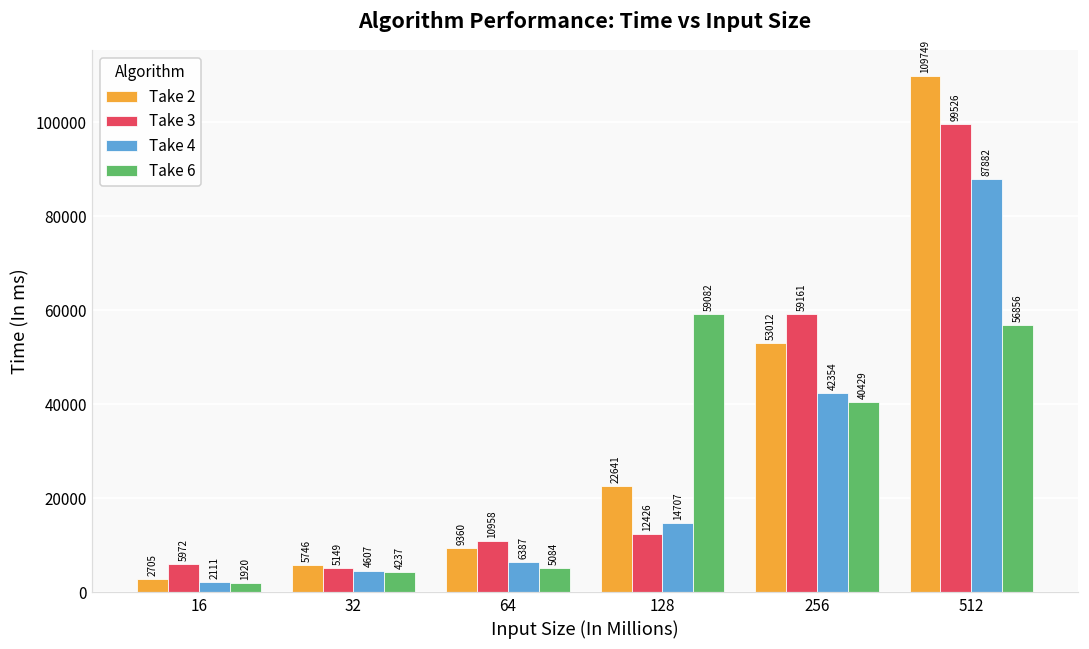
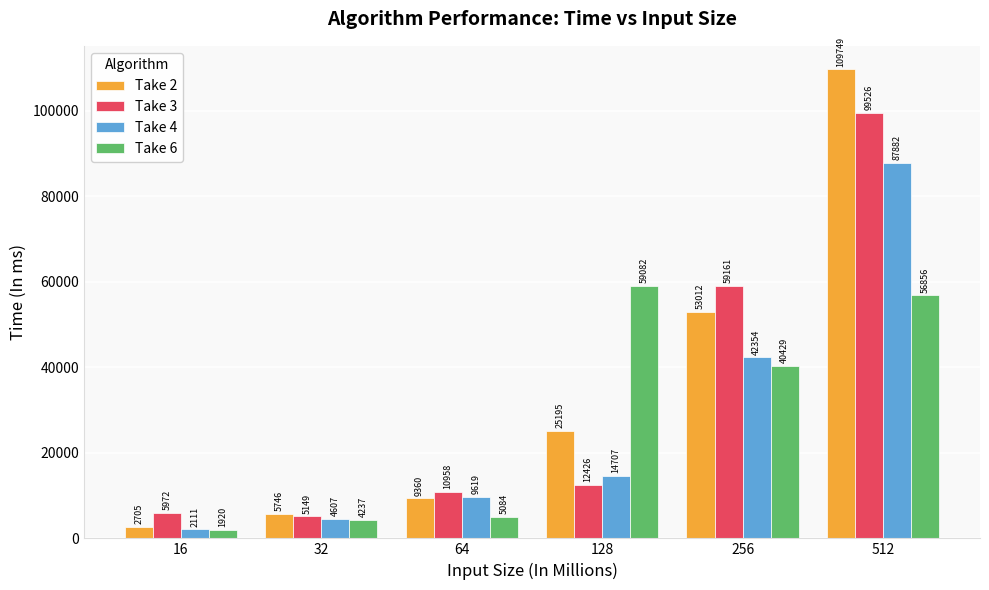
Take 4, 64: 6387 -> 9619
Take 2, 128: 22641 -> 25195
